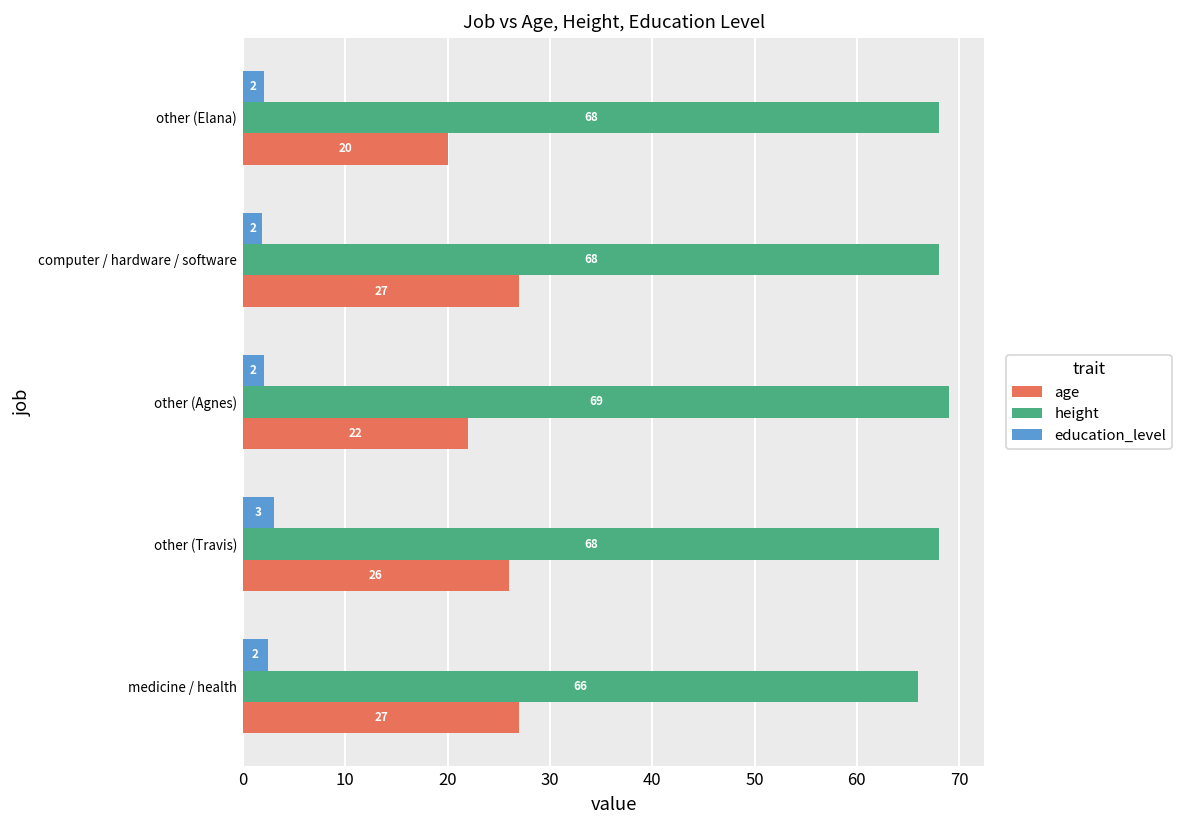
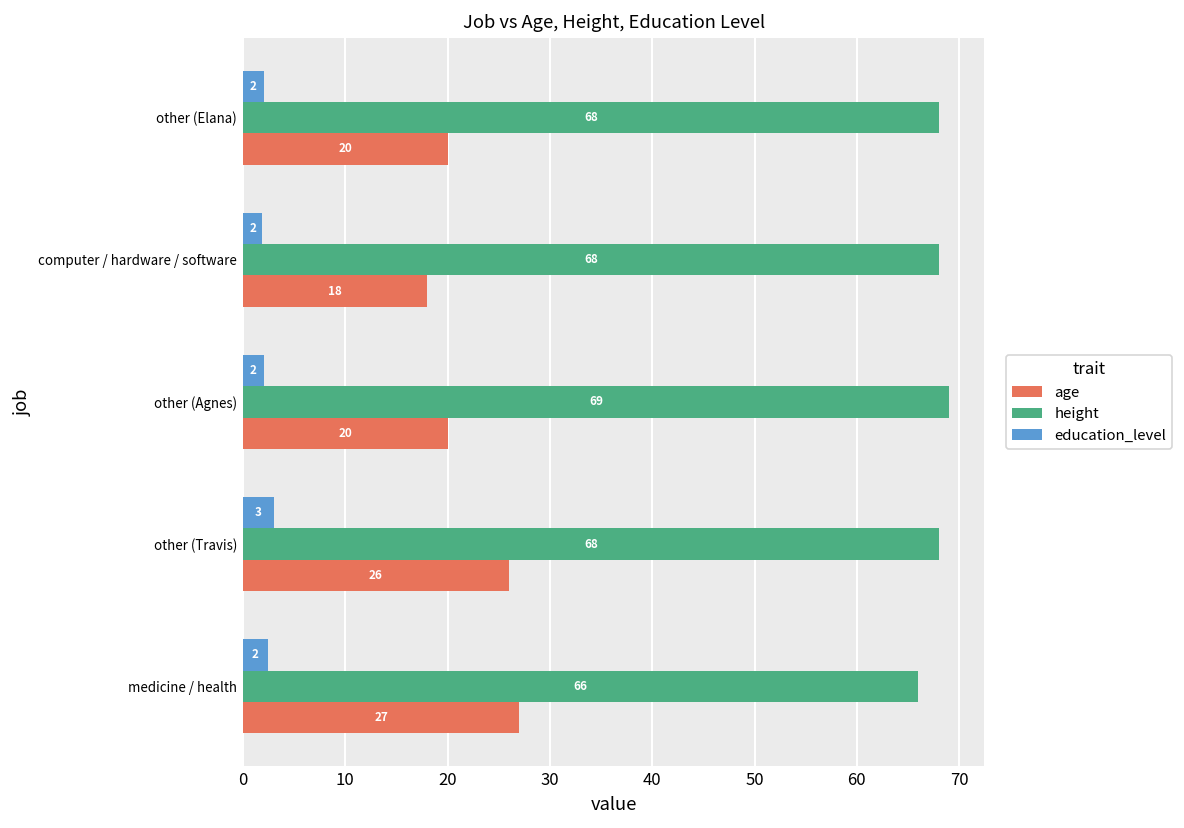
age, computer / hardware / software: 27 -> 18
age, other (Agnes): 22 -> 20
